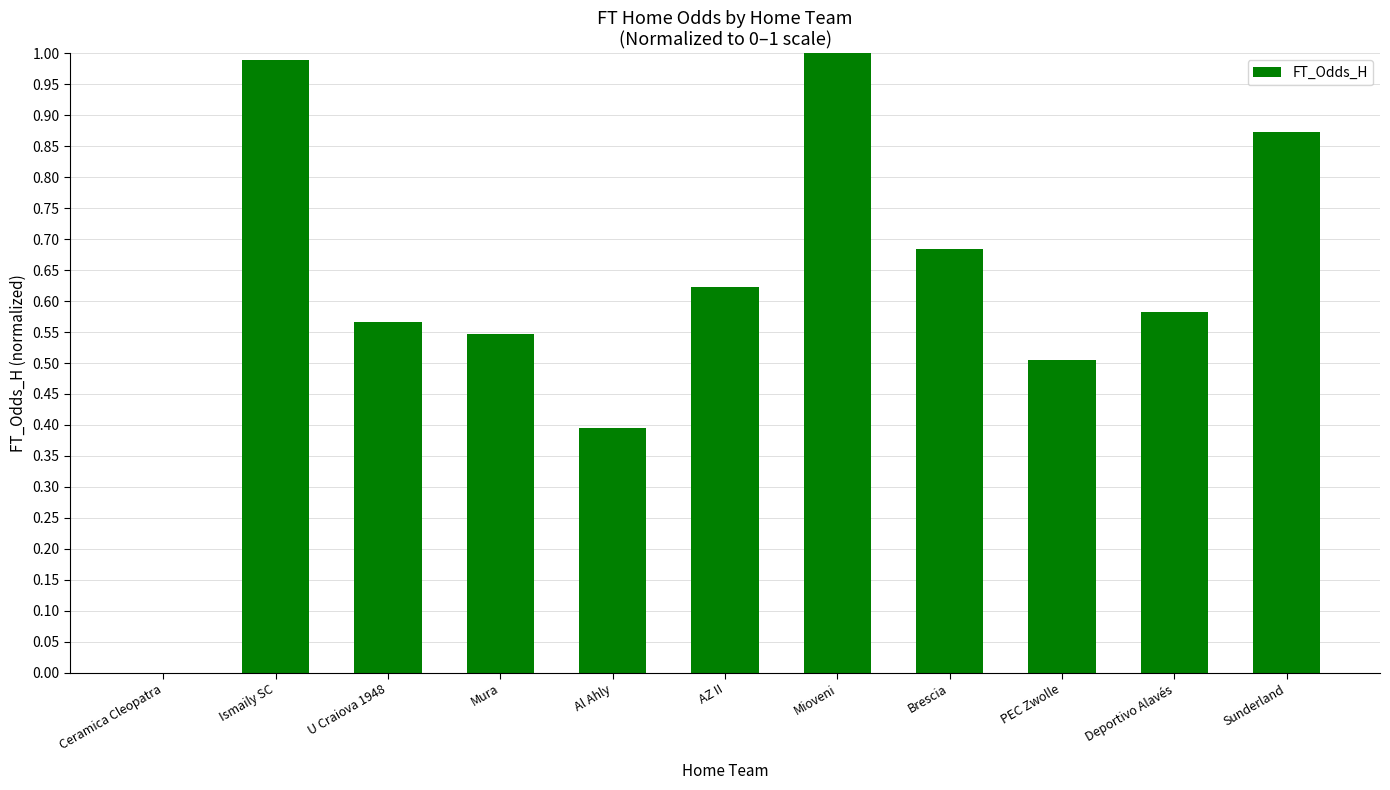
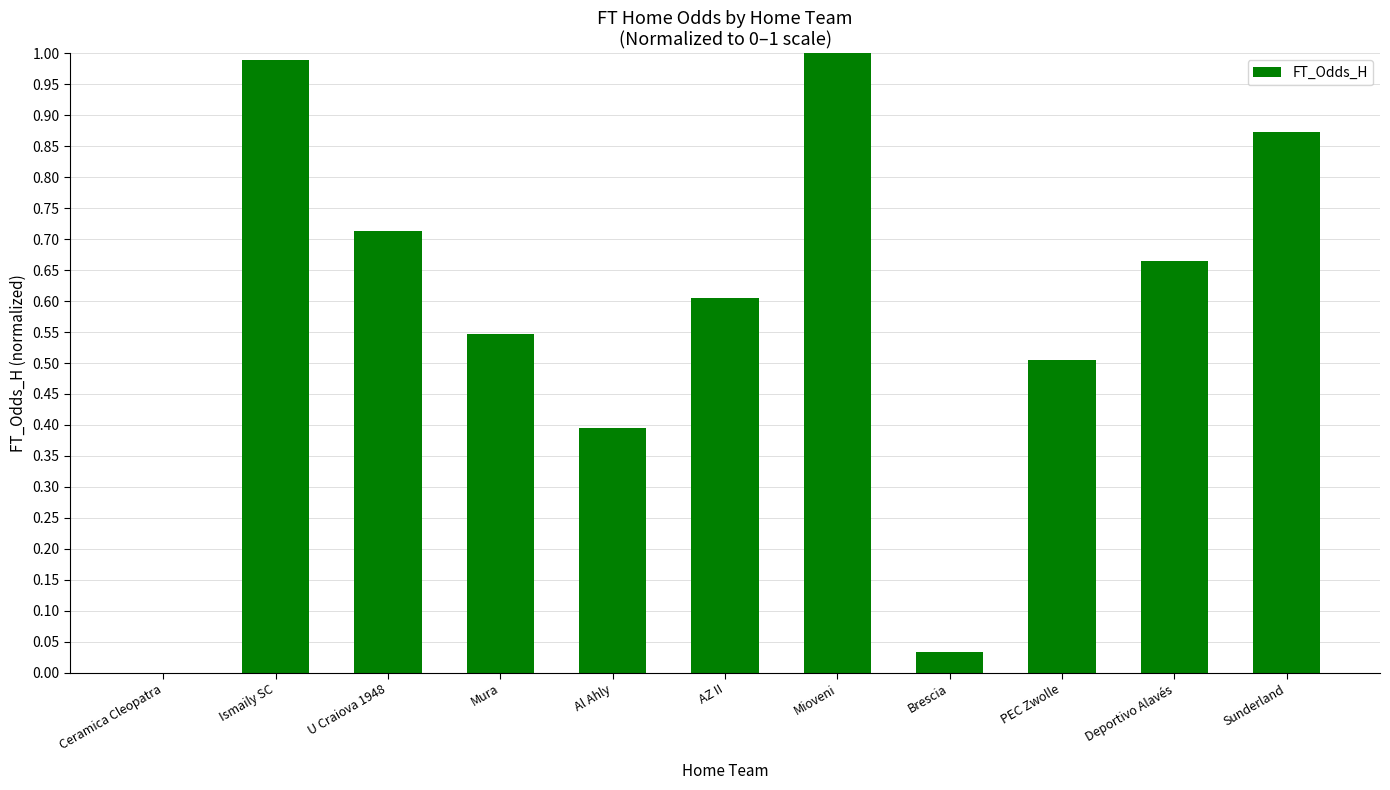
U Craiova 1948: 0.57 -> 0.71
AZ II: 0.62 -> 0.61
Brescia: 0.68 -> 0.03
Deportivo Alavés: 0.58 -> 0.66
